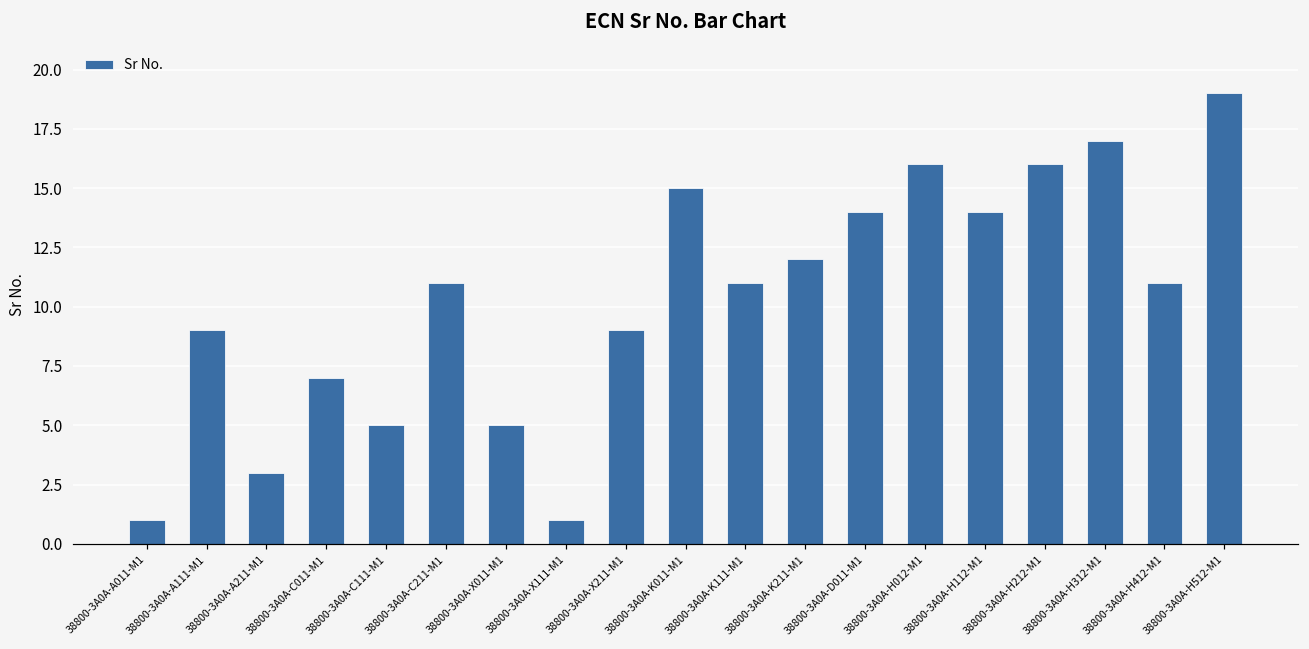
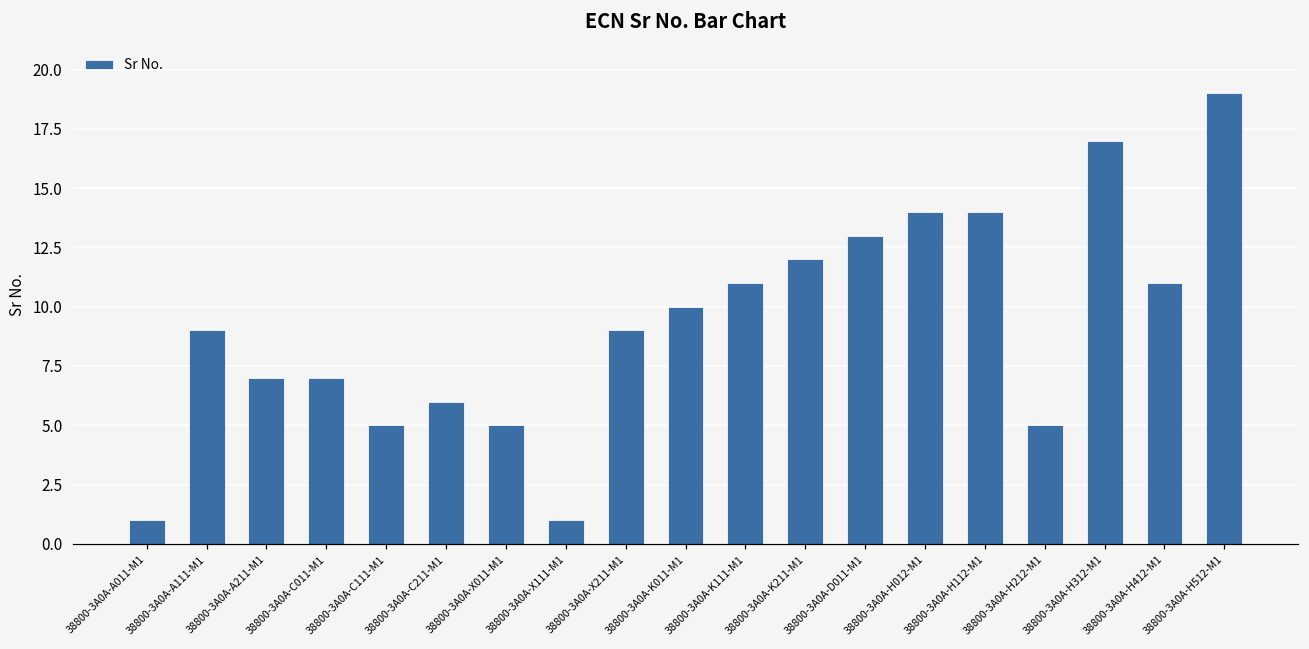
38800-3A0A-A211-M1: 3 -> 7
38800-3A0A-C211-M1: 11 -> 6
38800-3A0A-K011-M1: 15 -> 10
38800-3A0A-D011-M1: 14 -> 13
38800-3A0A-H012-M1: 16 -> 14
38800-3A0A-H212-M1: 16 -> 5
